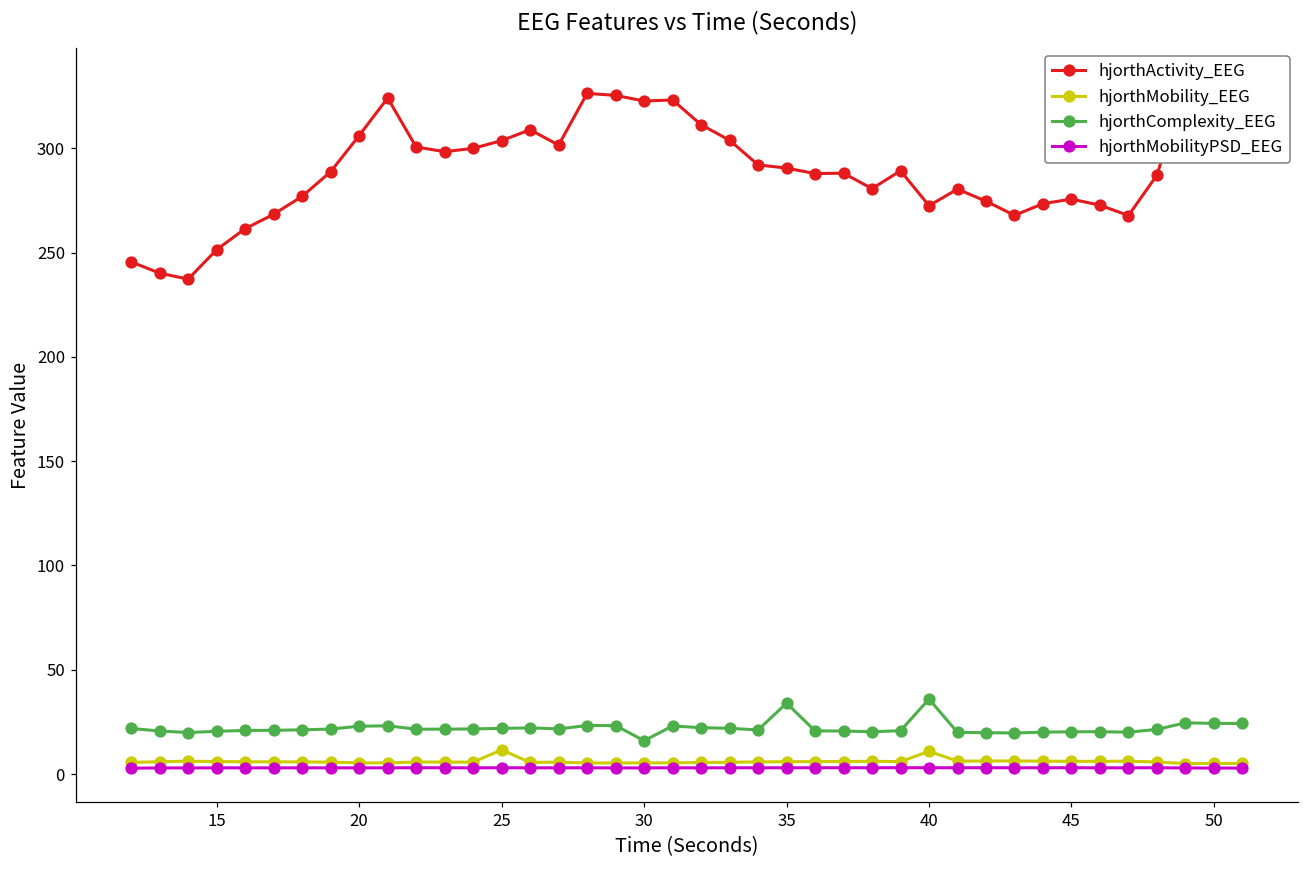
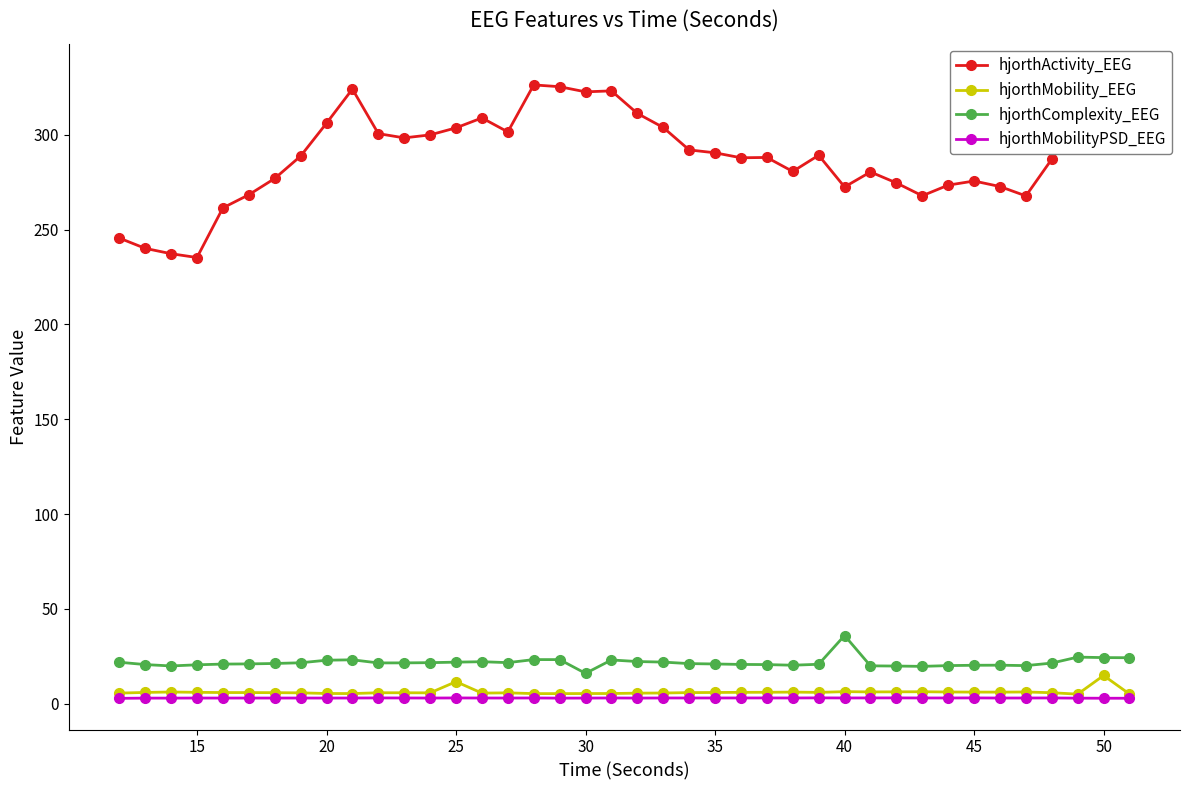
hjorthActivity_EEG, 15: 251 -> 235
hjorthComplexity_EEG, 35: 34 -> 21
hjorthMobility_EEG, 40: 11 -> 6
hjorthMobility_EEG, 50: 5 -> 15
